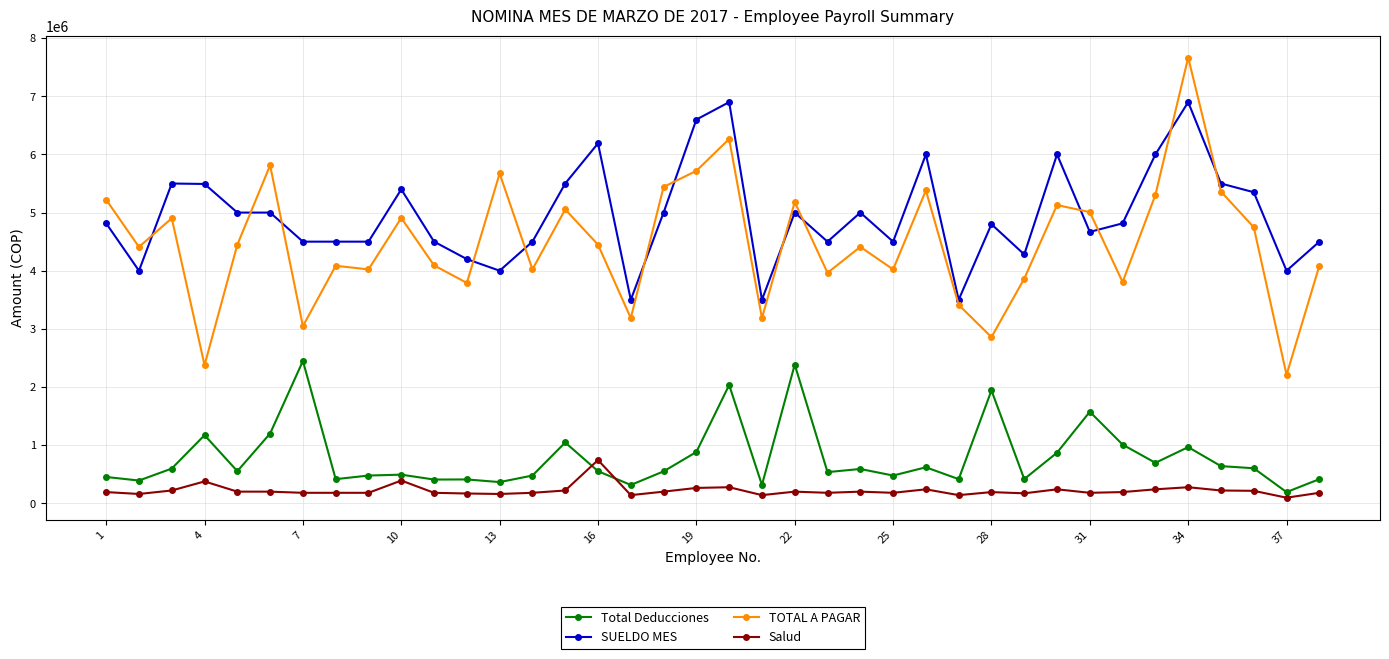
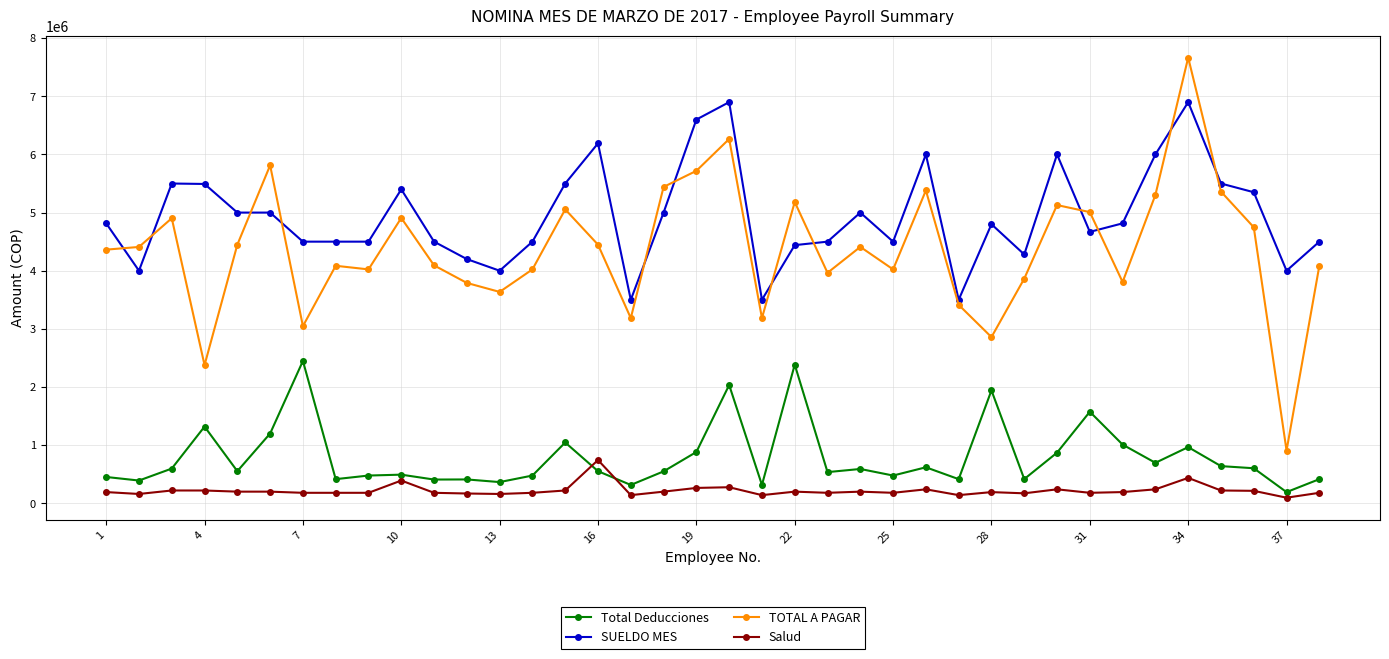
TOTAL A PAGAR, 1: 5200000 -> 4400000
Total Deducciones, 4: 1200000 -> 1300000
Salud, 4: 400000 -> 200000
TOTAL A PAGAR, 13: 5700000 -> 3600000
SUELDO MES, 22: 5000000 -> 4400000
Salud, 34: 300000 -> 400000
TOTAL A PAGAR, 37: 2200000 -> 900000
